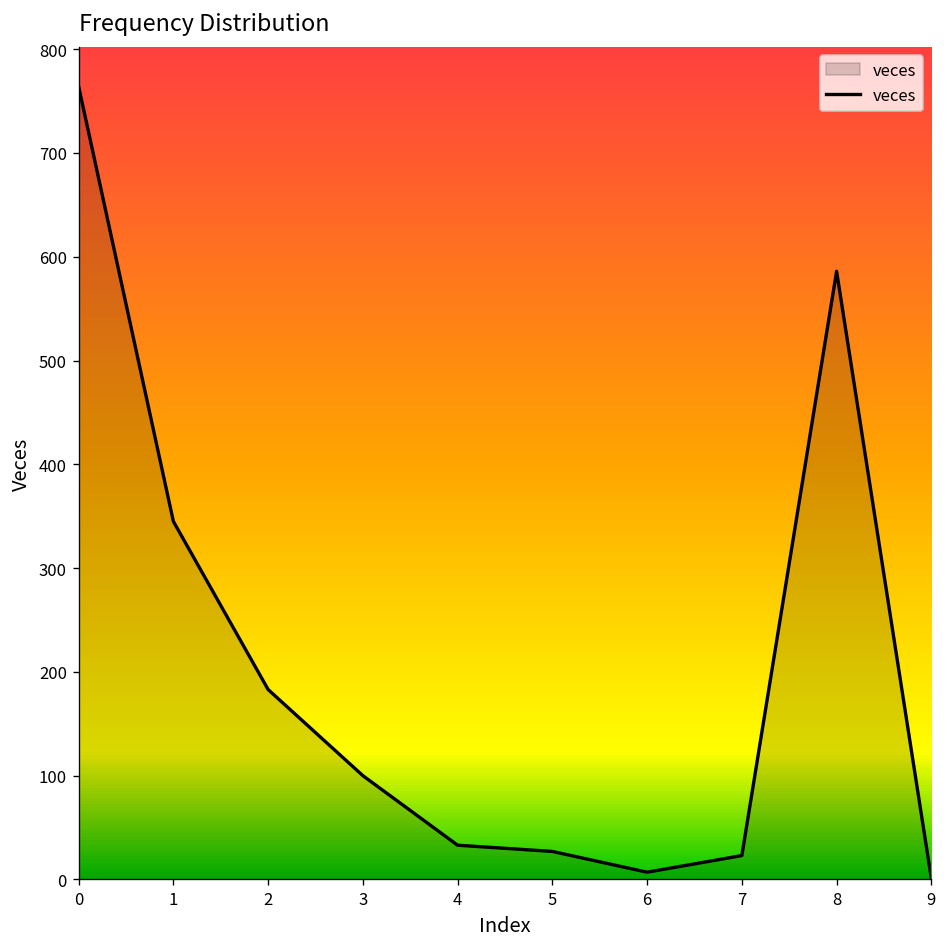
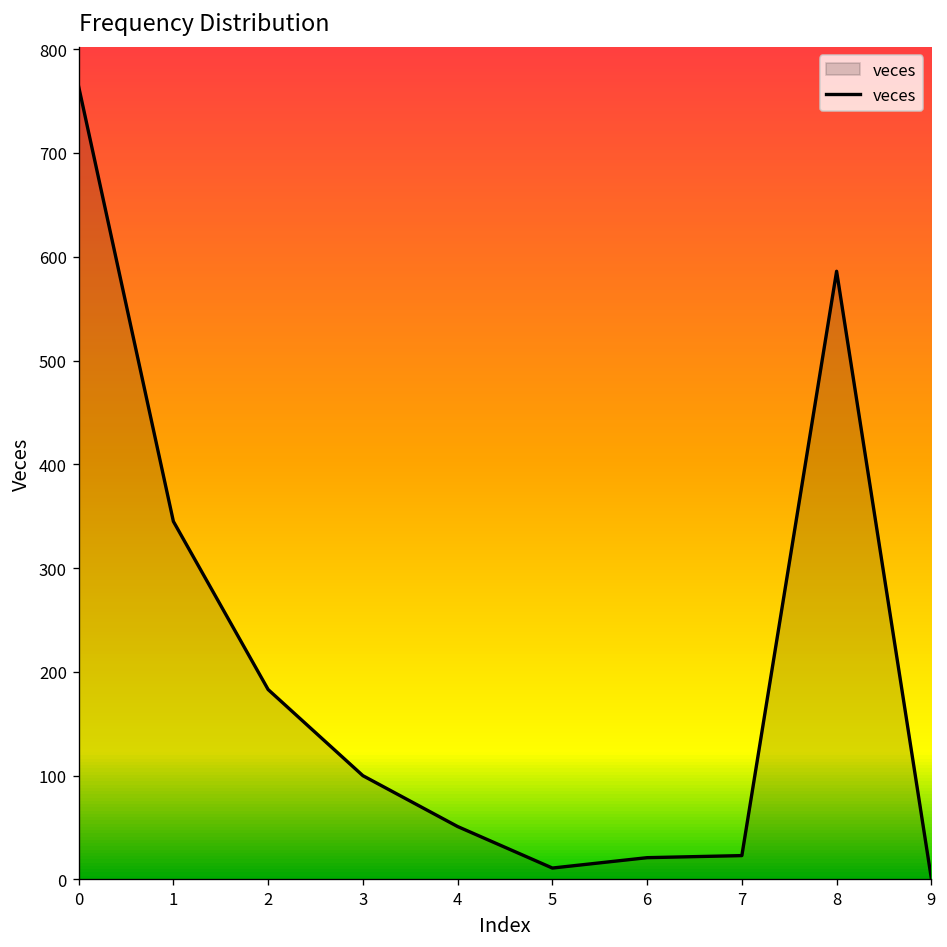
4: 30 -> 50
5: 30 -> 10
6: 10 -> 20
